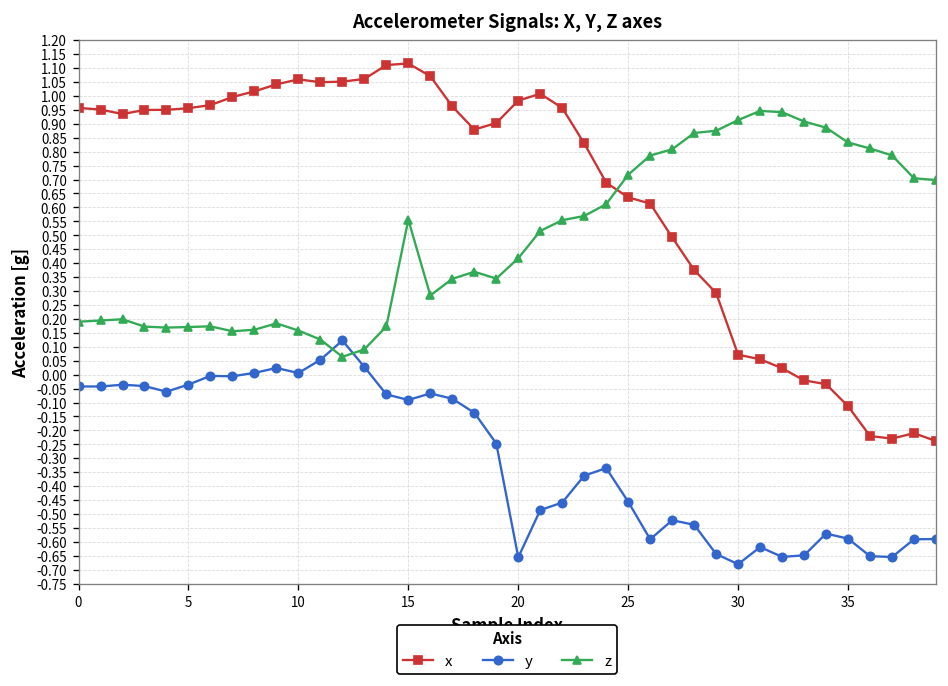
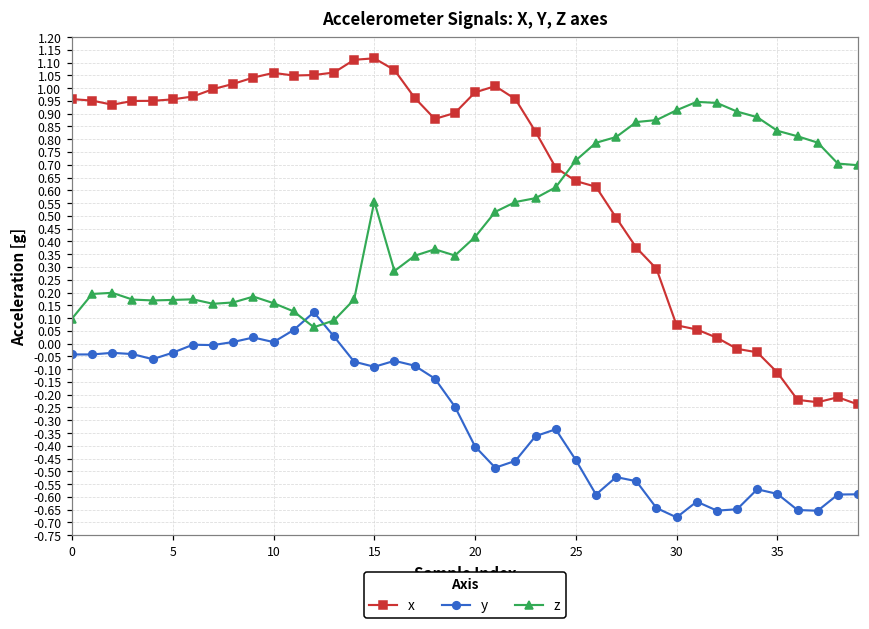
z, 0: 0.19 -> 0.10
y, 20: -0.66 -> -0.40
